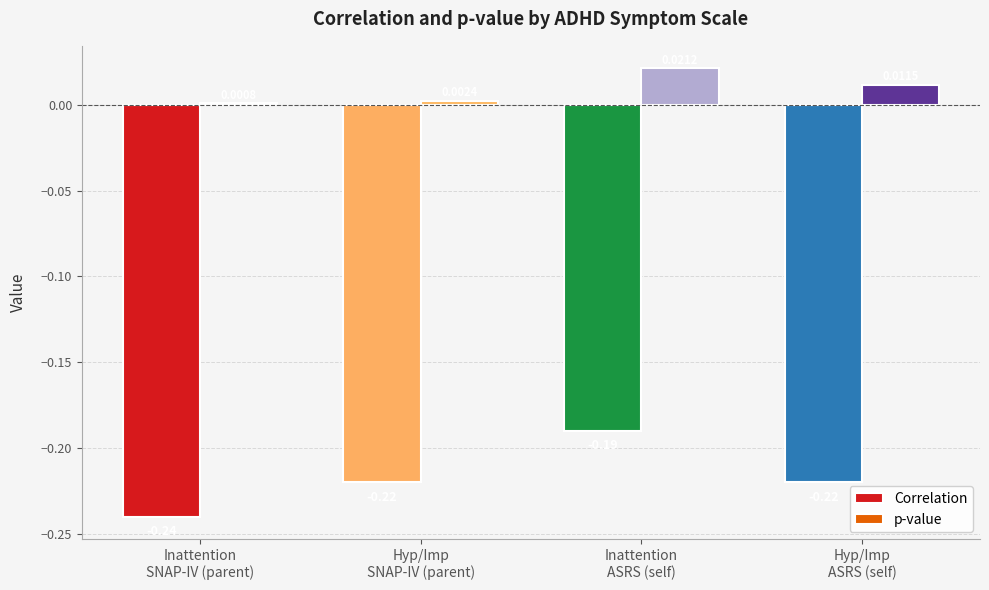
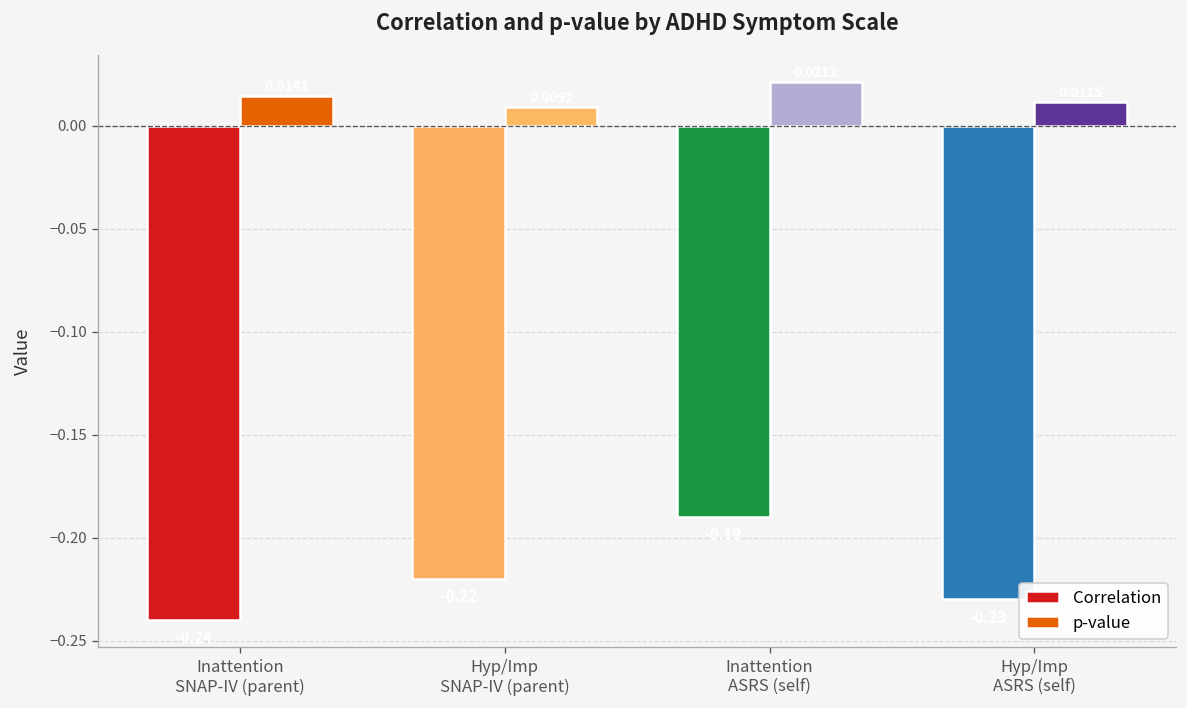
p-value, Inattention SNAP-IV (parent): 0.001 -> 0.014
p-value, Hyp/Imp SNAP-IV (parent): 0.002 -> 0.009
Correlation, Hyp/Imp ASRS (self): -0.22 -> -0.23
